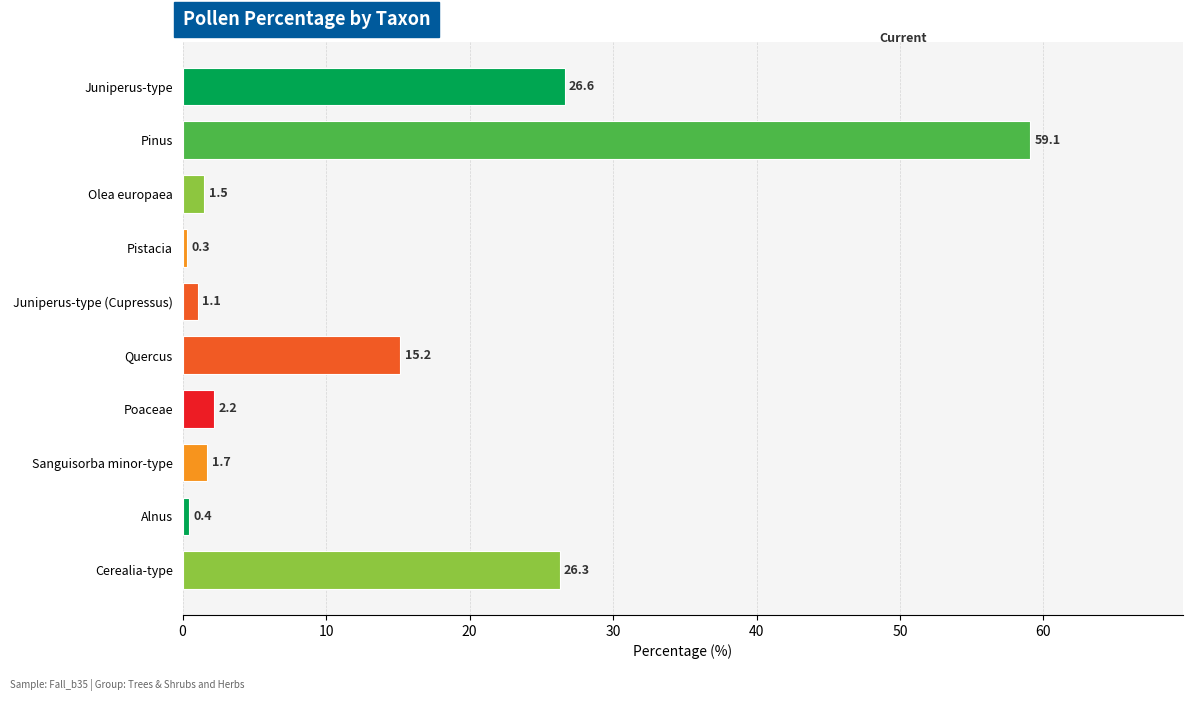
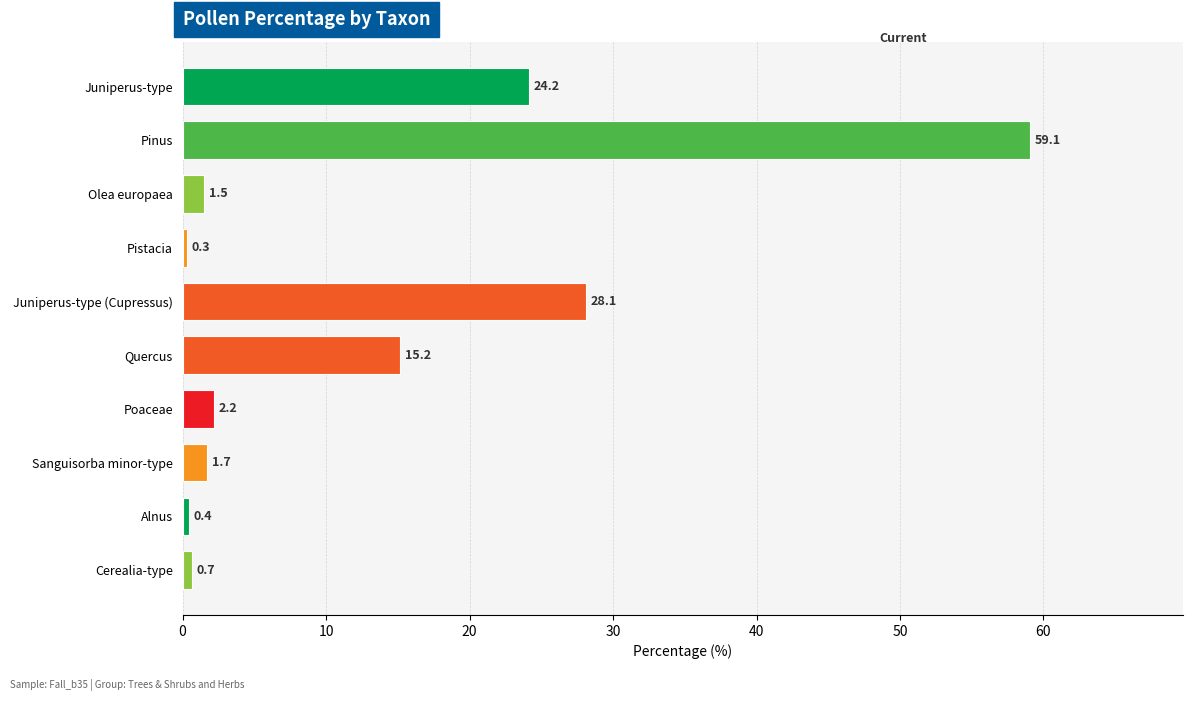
Juniperus-type: 26.6 -> 24.2
Juniperus-type (Cupressus): 1.1 -> 28.1
Cerealia-type: 26.3 -> 0.7
